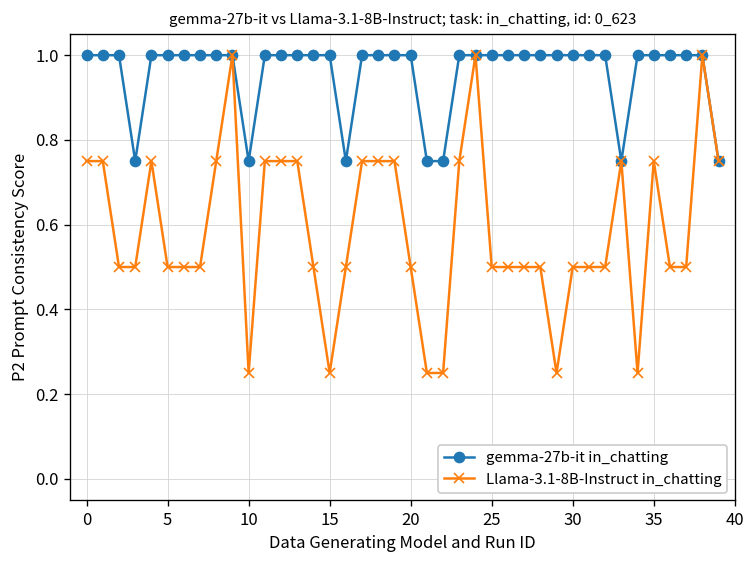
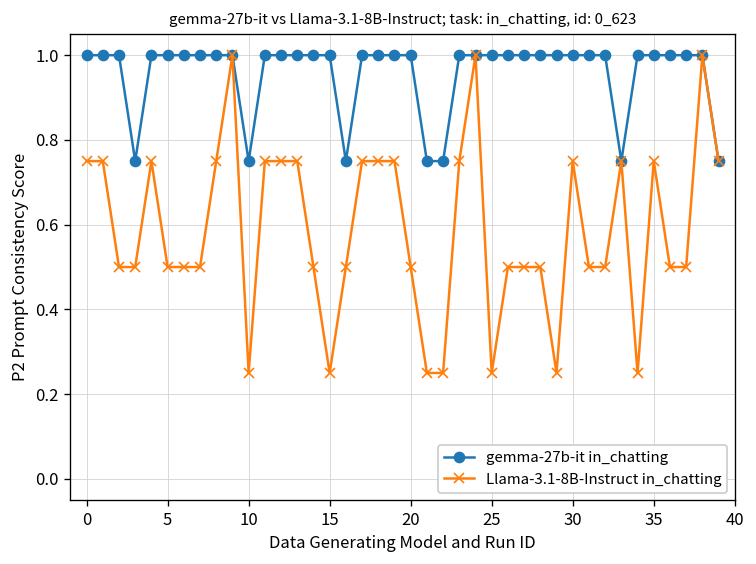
Llama-3.1-8B-Instruct in_chatting, 25: 0.50 -> 0.25
Llama-3.1-8B-Instruct in_chatting, 30: 0.50 -> 0.75
